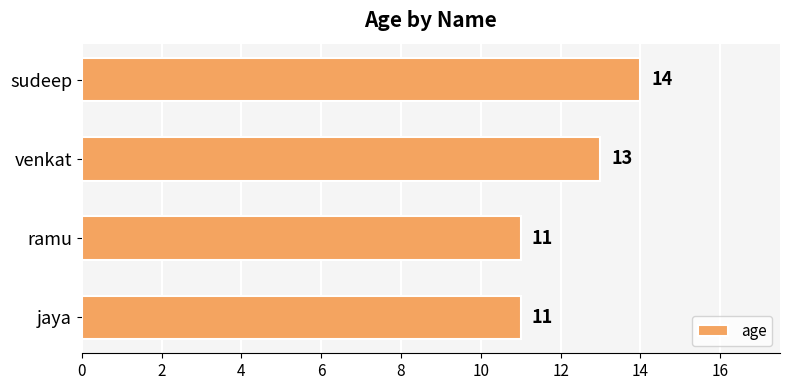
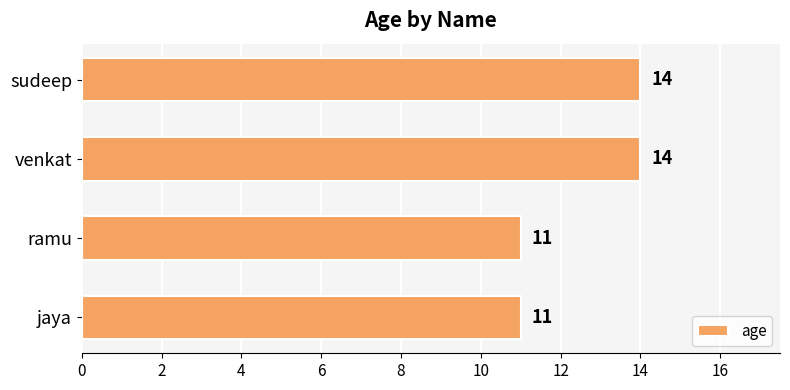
venkat: 13 -> 14
